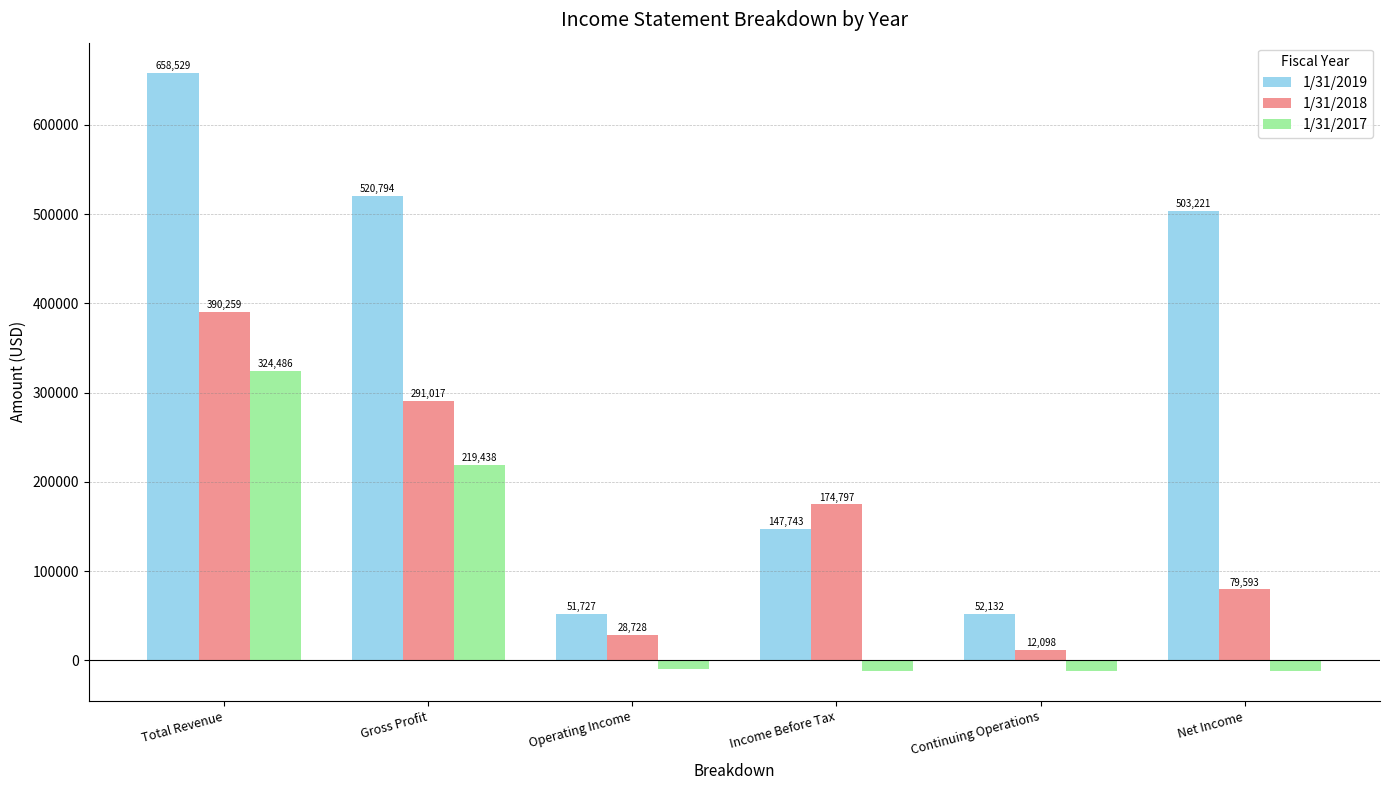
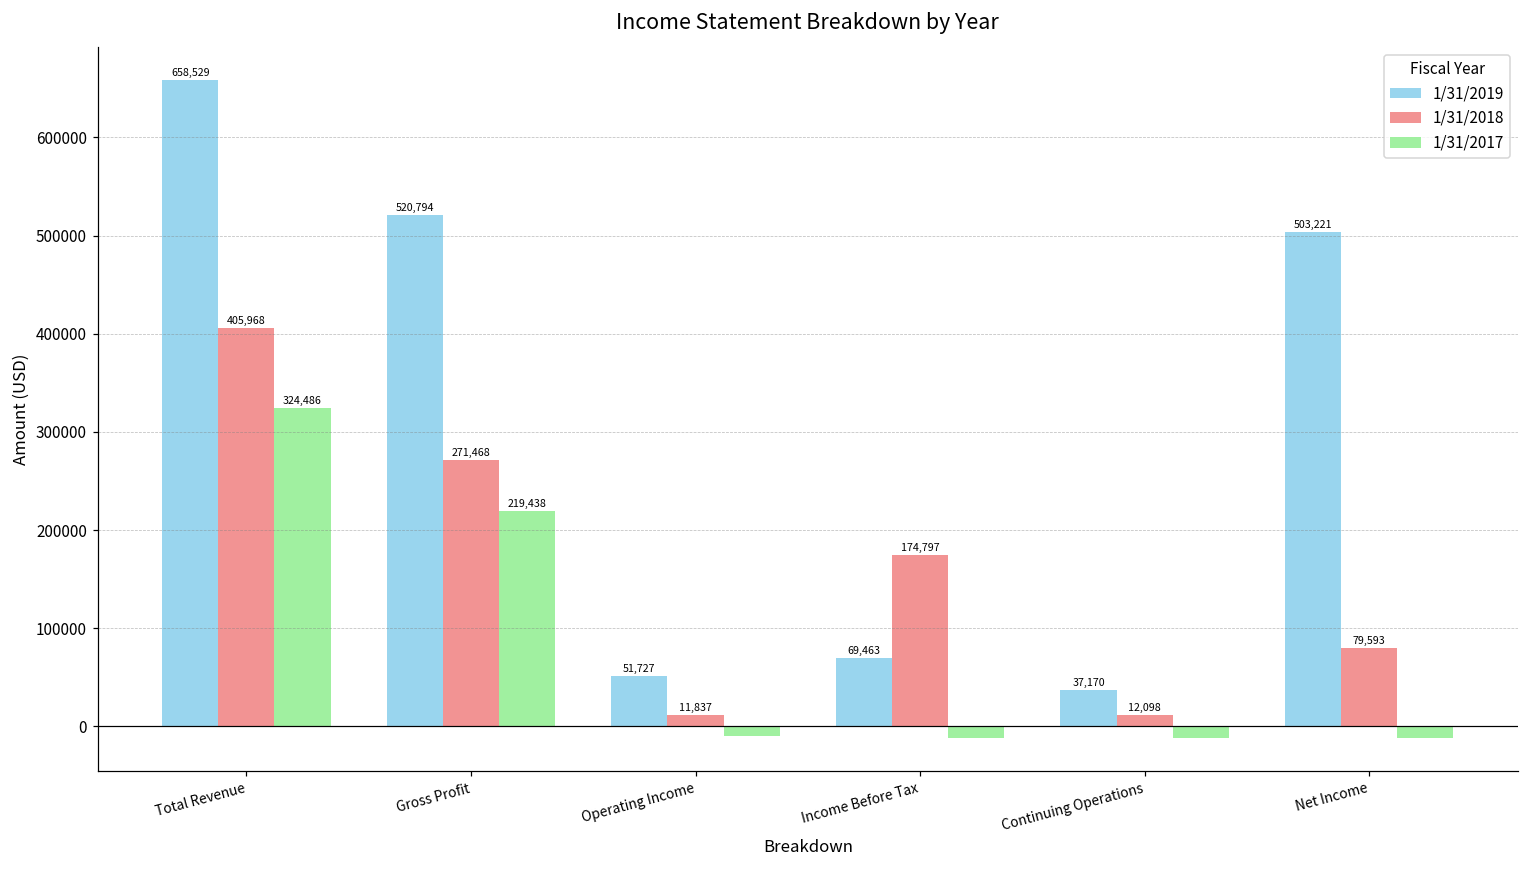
1/31/2018, Total Revenue: 390,259 -> 405,968
1/31/2018, Gross Profit: 291,017 -> 271,468
1/31/2018, Operating Income: 28,728 -> 11,837
1/31/2019, Income Before Tax: 147,743 -> 69,463
1/31/2019, Continuing Operations: 52,132 -> 37,170
